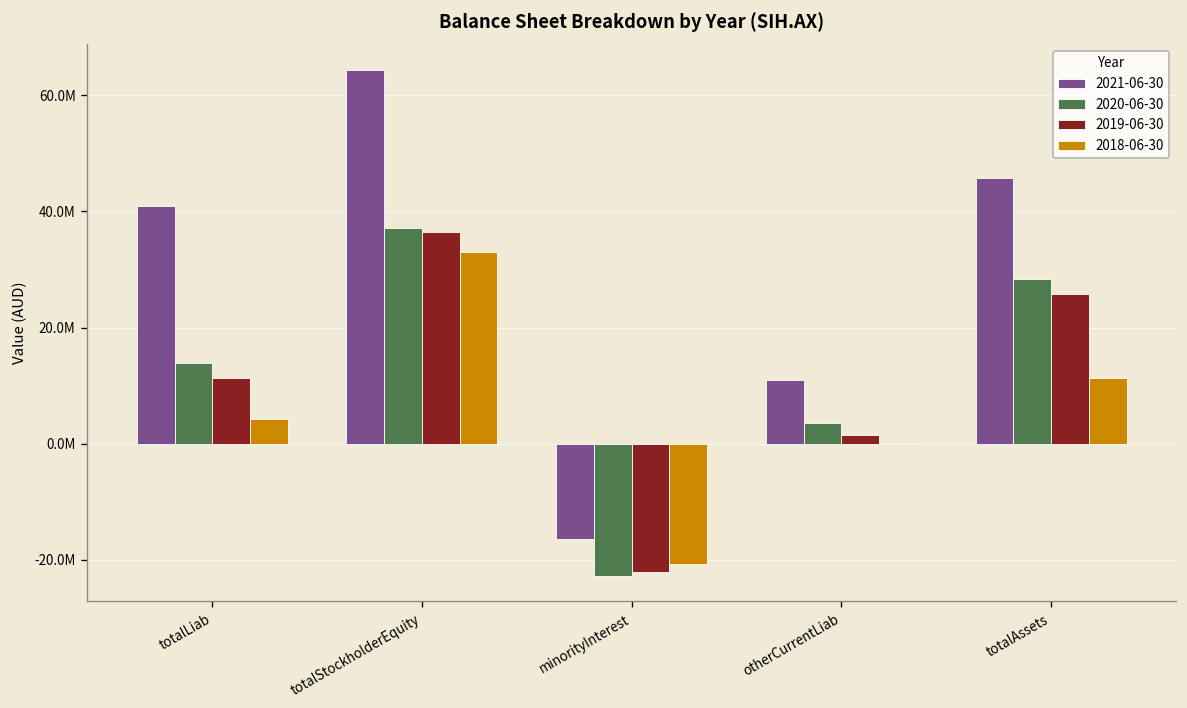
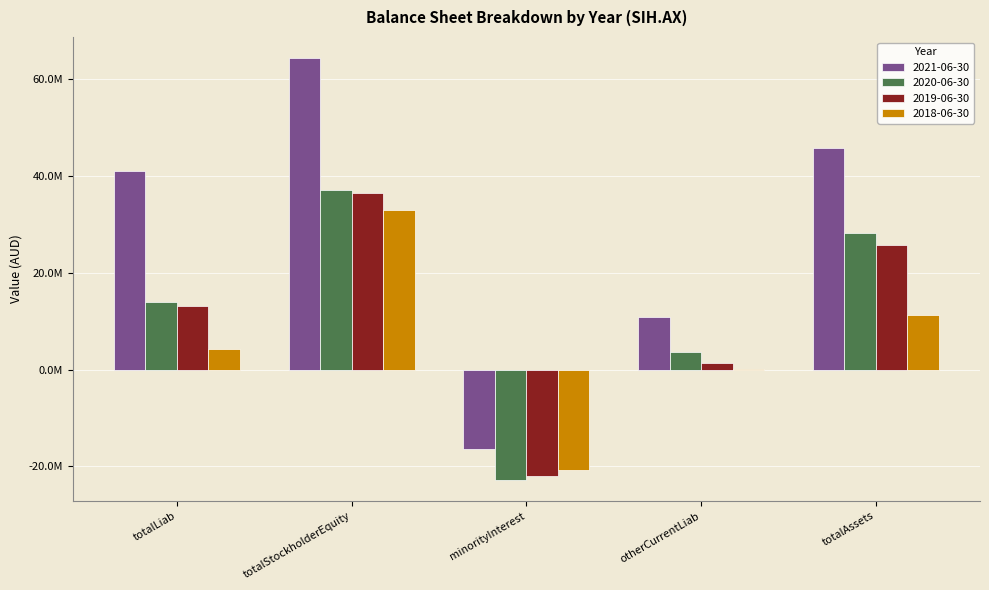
2019-06-30, totalLiab: 11000000 -> 13000000
